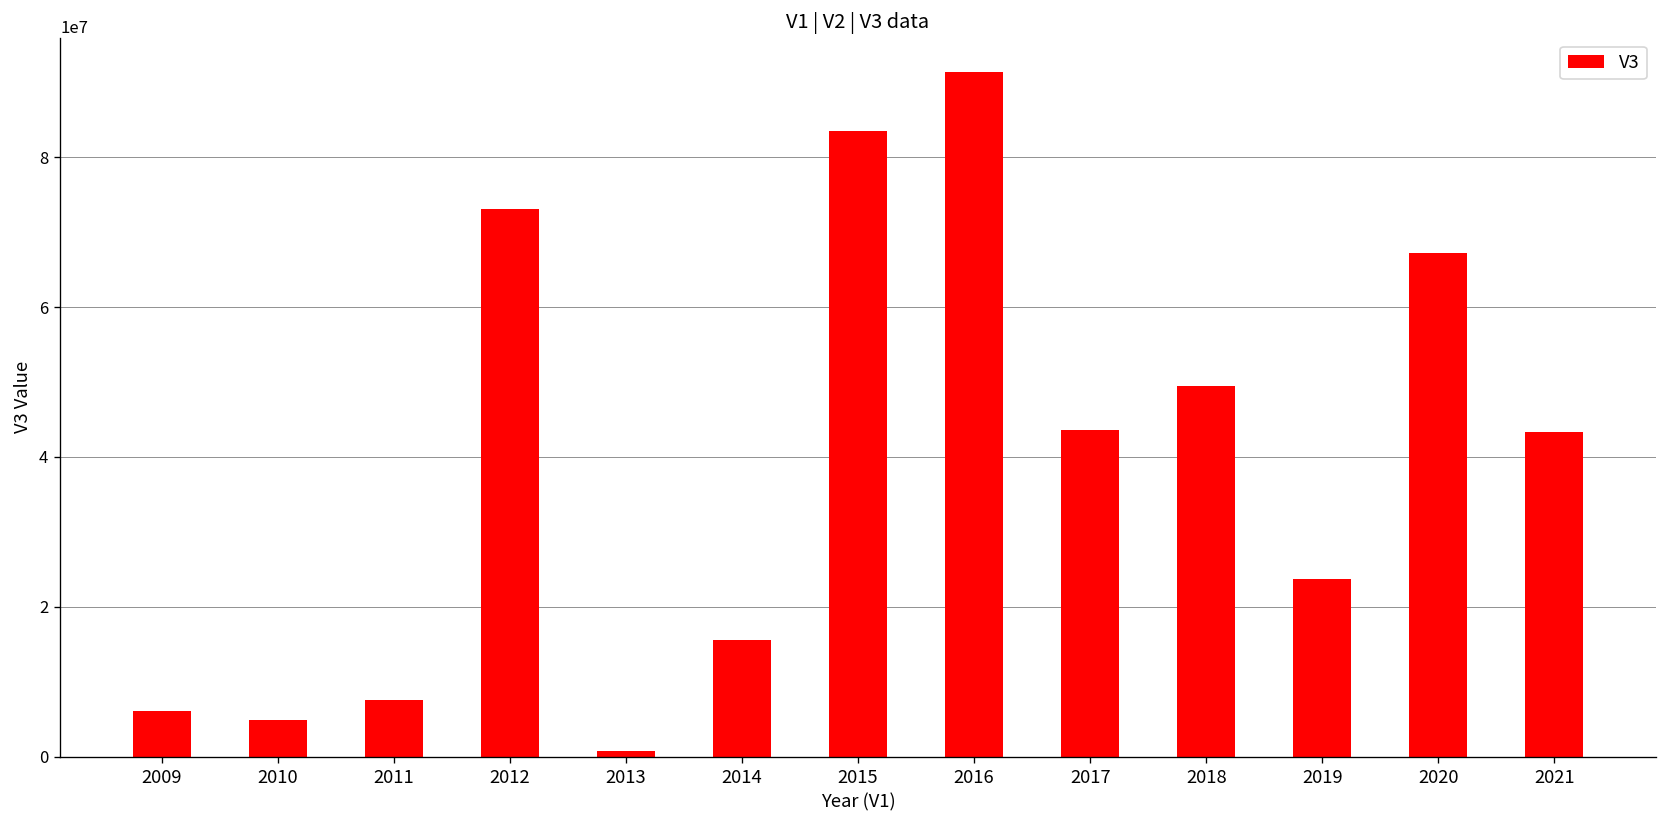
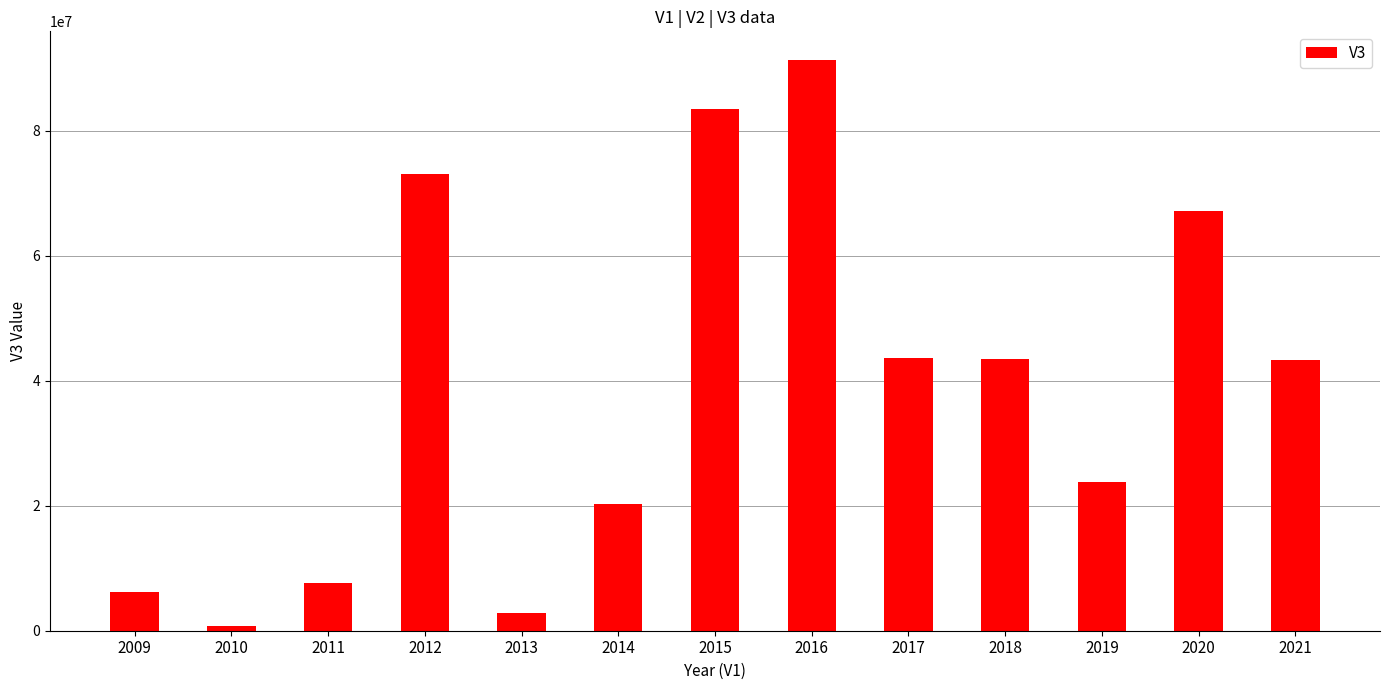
2010: 5000000 -> 1000000
2013: 1000000 -> 3000000
2014: 16000000 -> 20000000
2018: 50000000 -> 44000000
